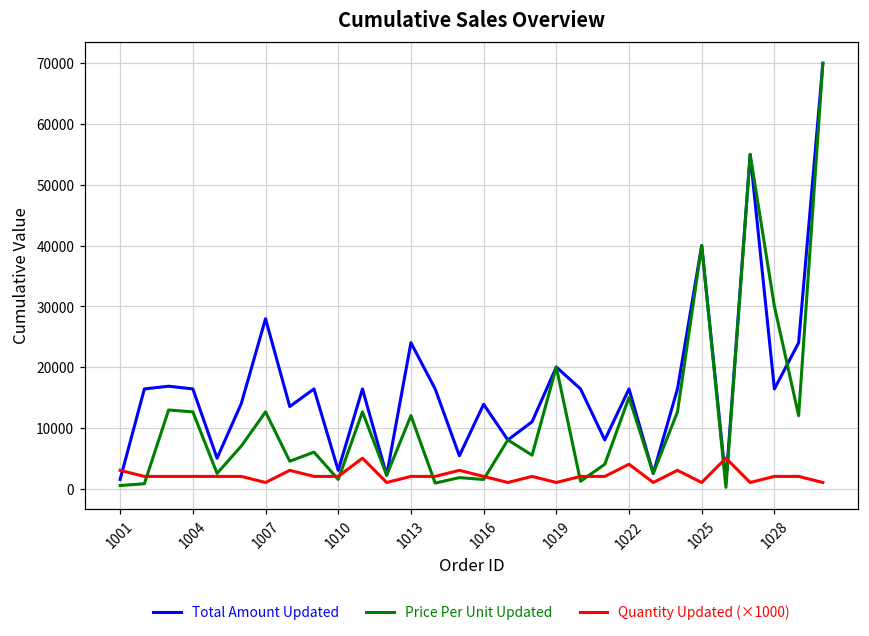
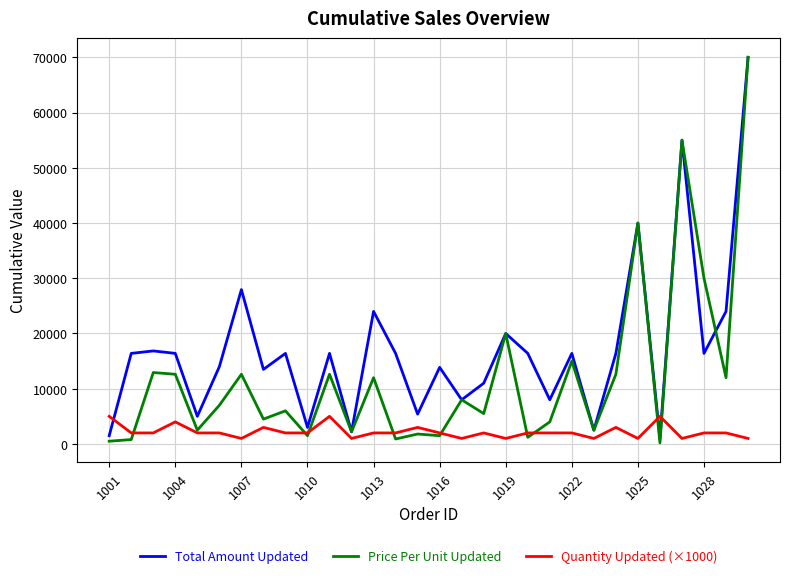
Quantity Updated (×1000), 1001: 3000 -> 5000
Quantity Updated (×1000), 1004: 2000 -> 4000
Quantity Updated (×1000), 1022: 4000 -> 2000
